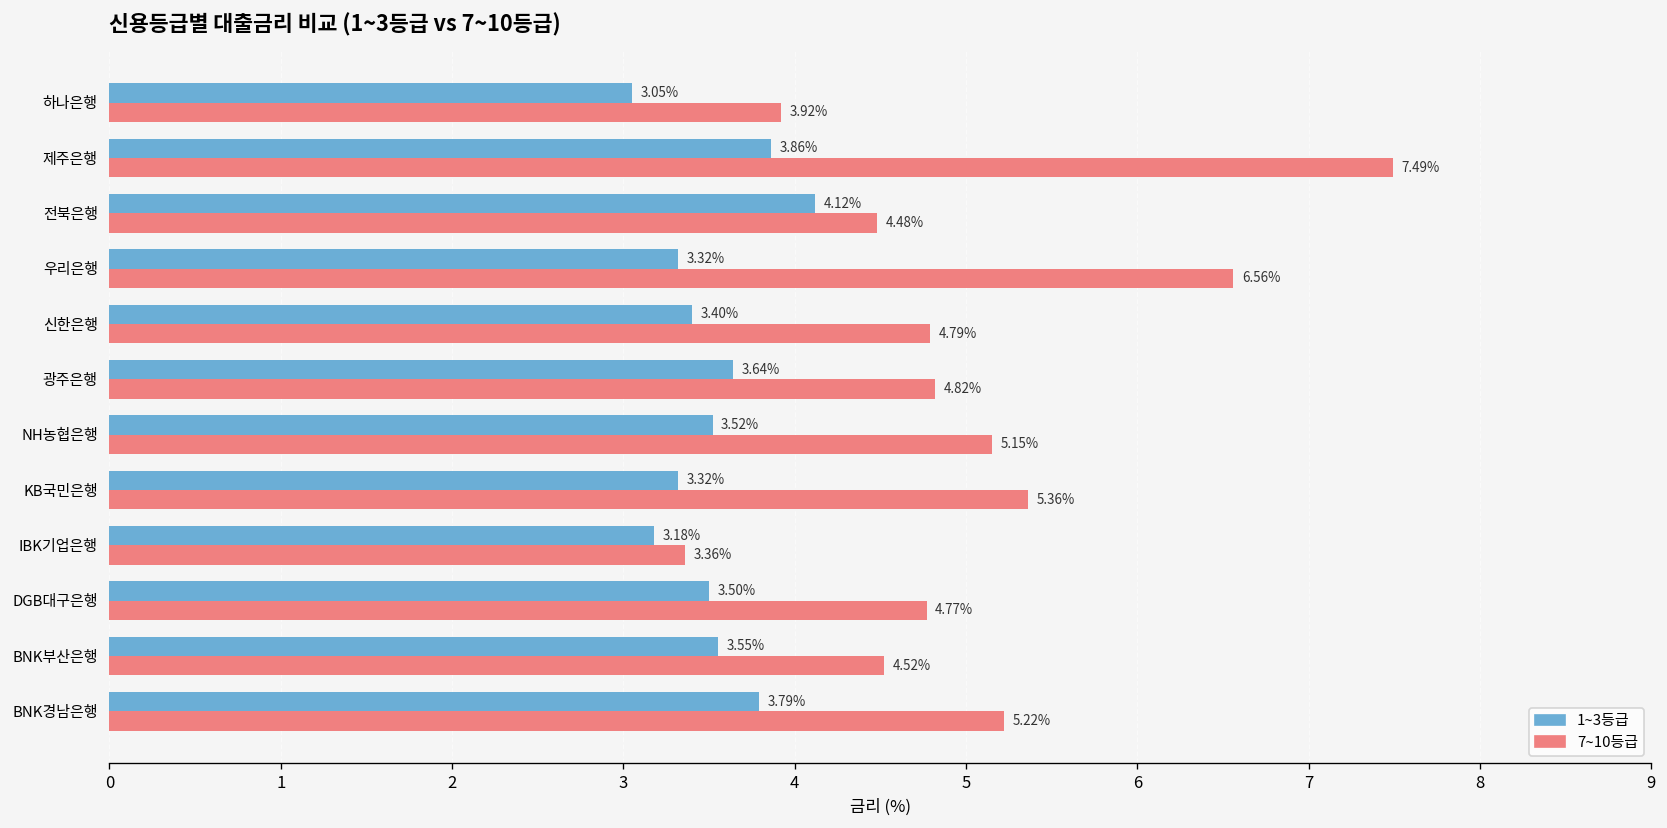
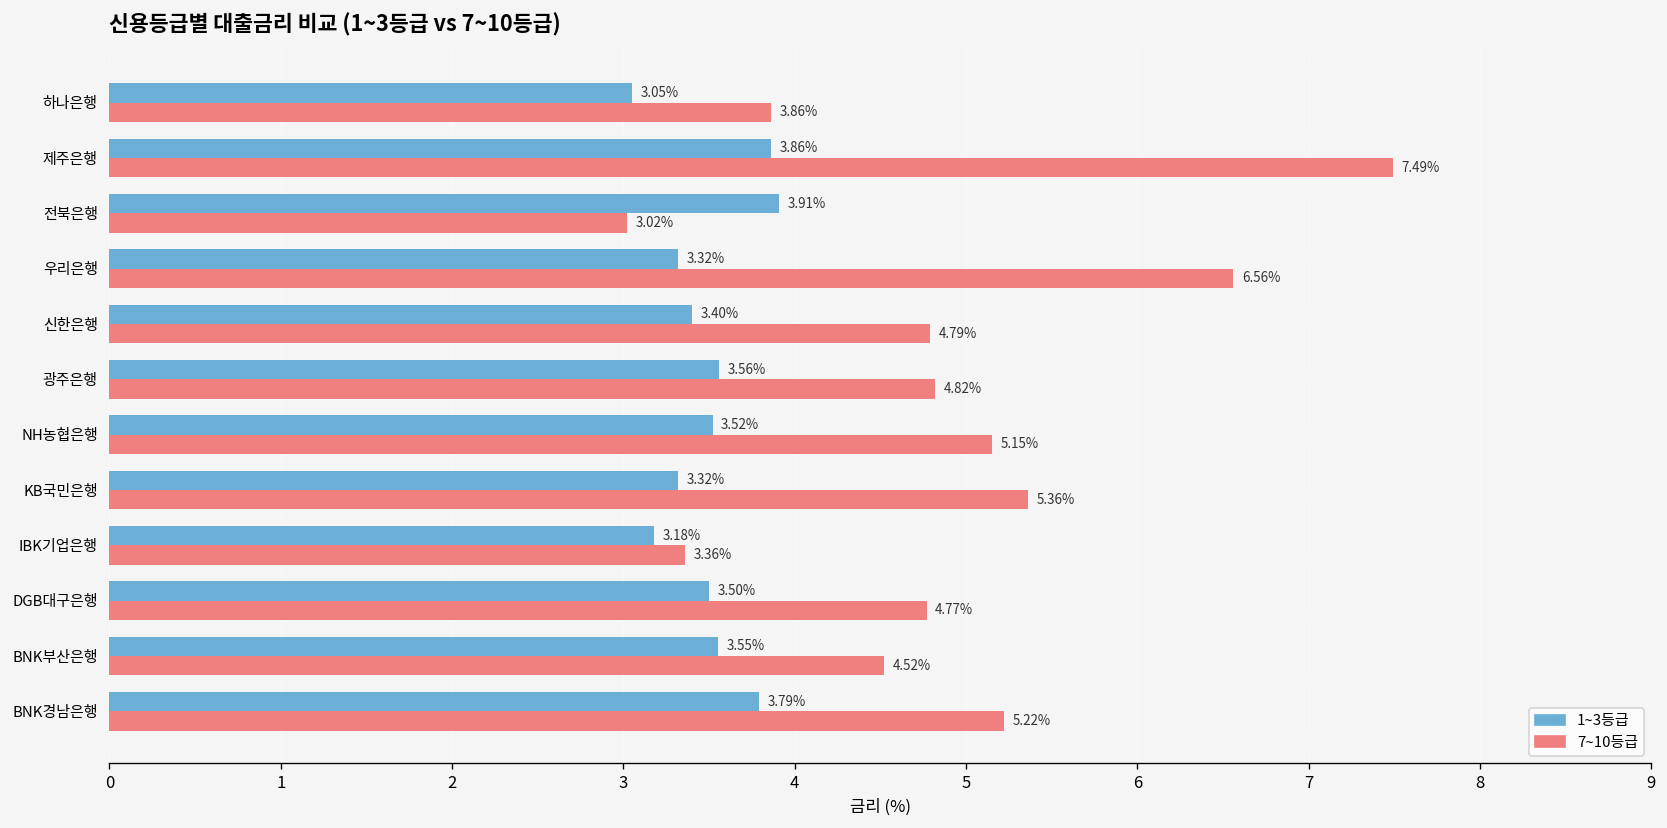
7~10등급, 하나은행: 3.92% -> 3.86%
1~3등급, 전북은행: 4.12% -> 3.91%
7~10등급, 전북은행: 4.48% -> 3.02%
1~3등급, 광주은행: 3.64% -> 3.56%
